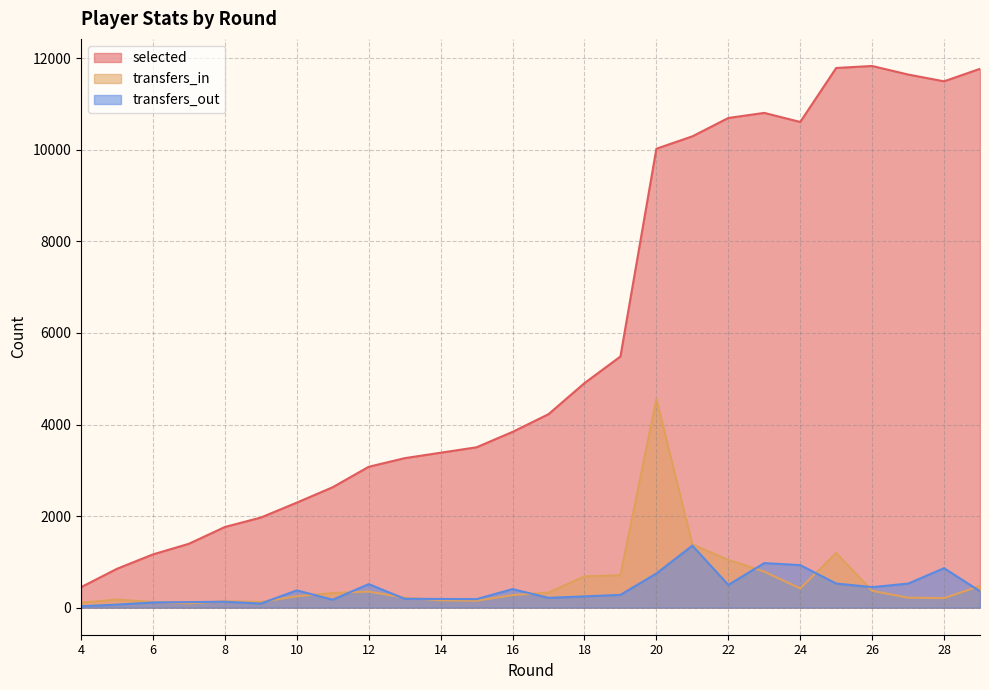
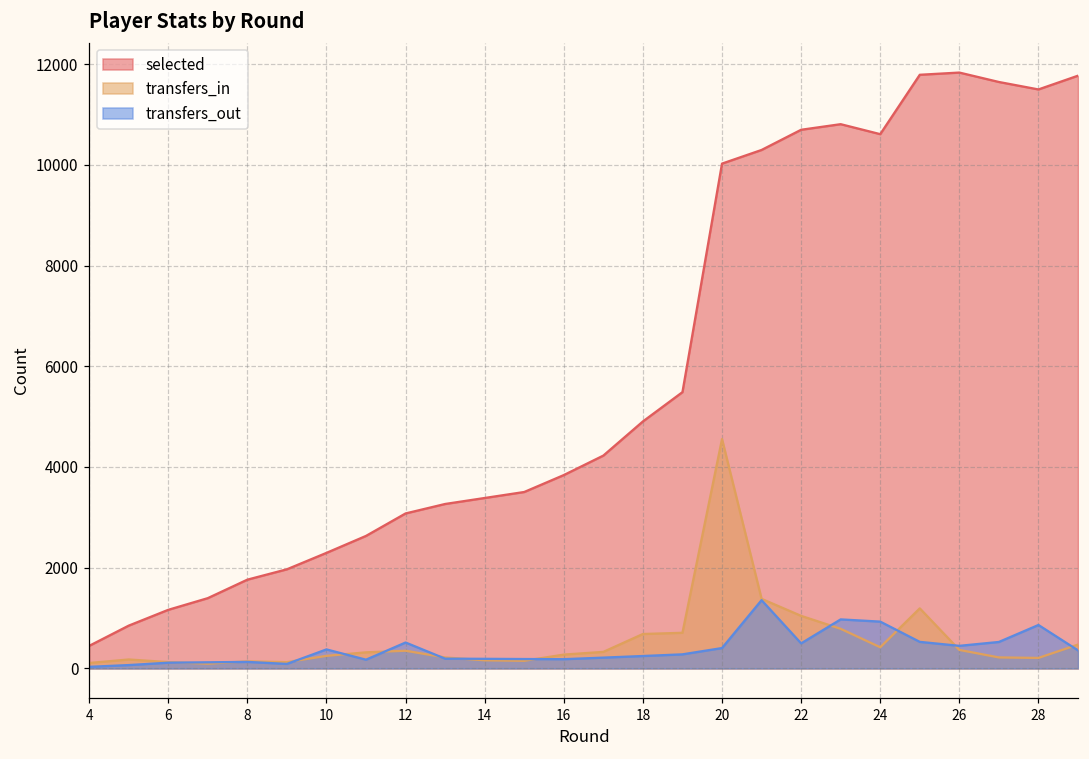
transfers_out, 16: 400 -> 200
transfers_out, 20: 700 -> 400
